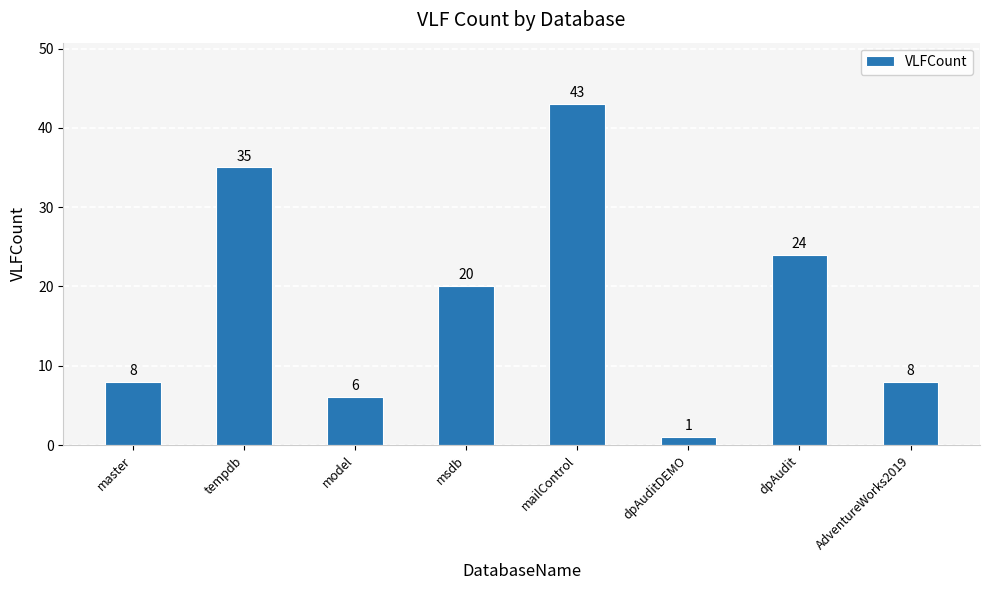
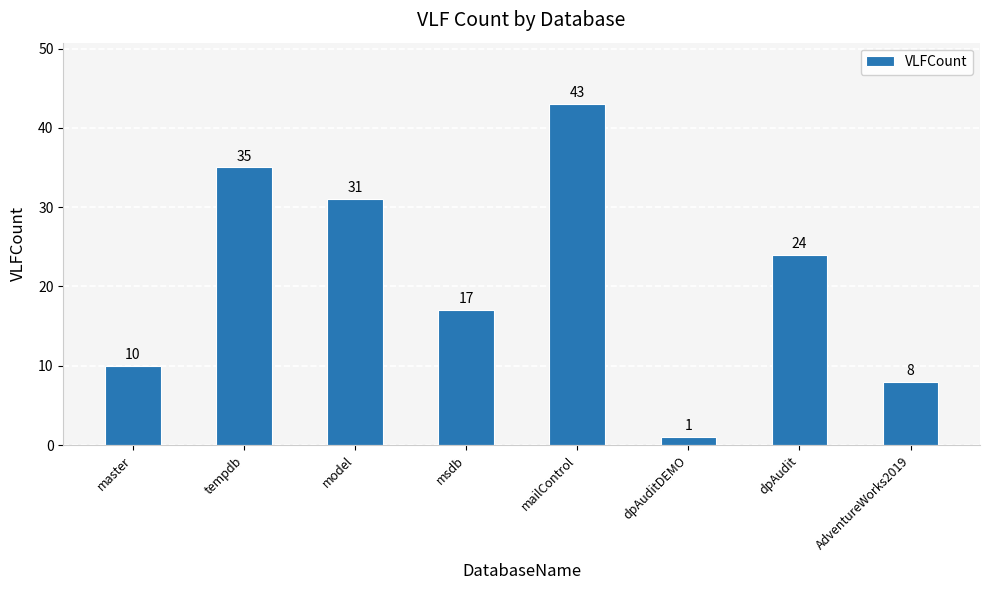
master: 8 -> 10
model: 6 -> 31
msdb: 20 -> 17
